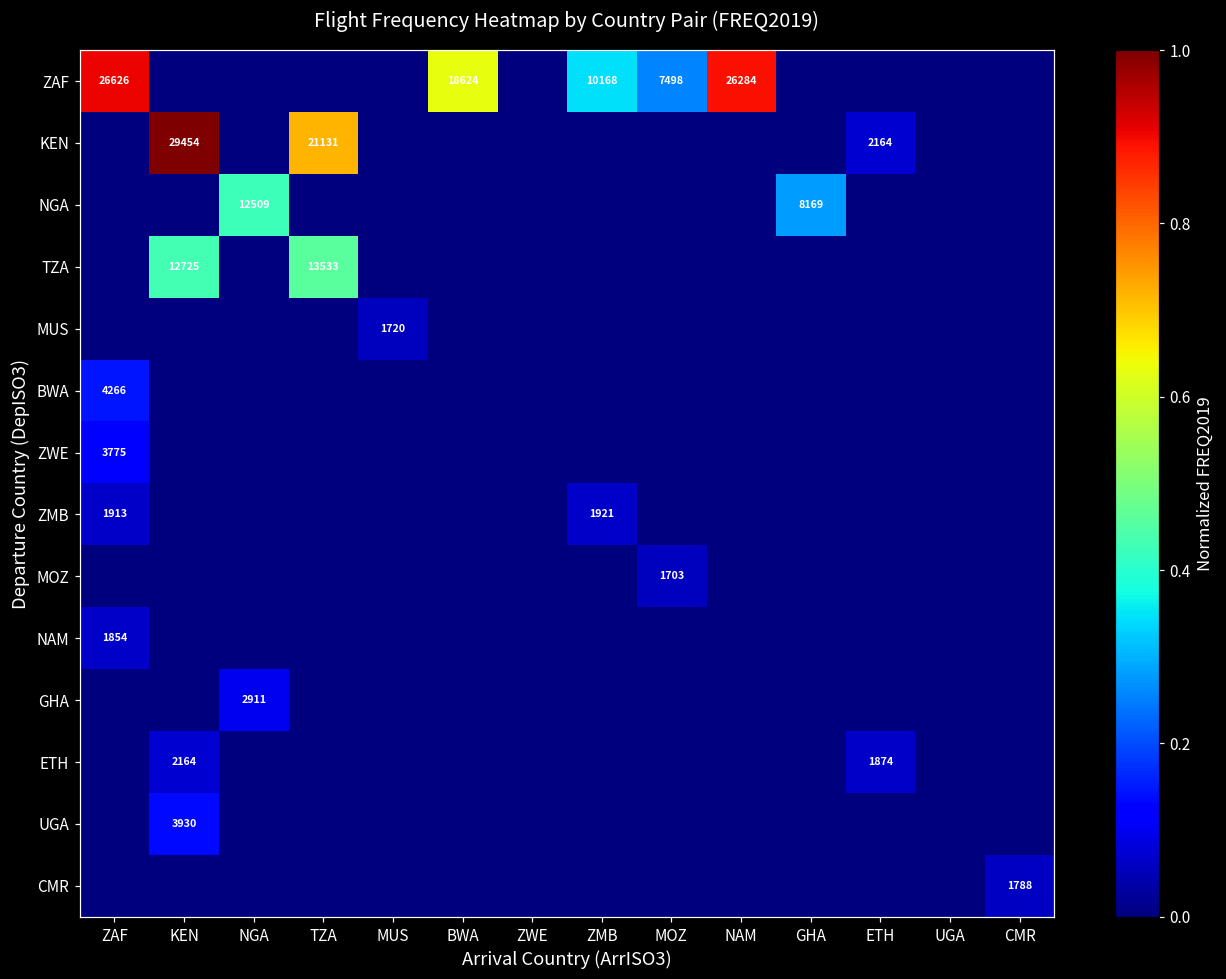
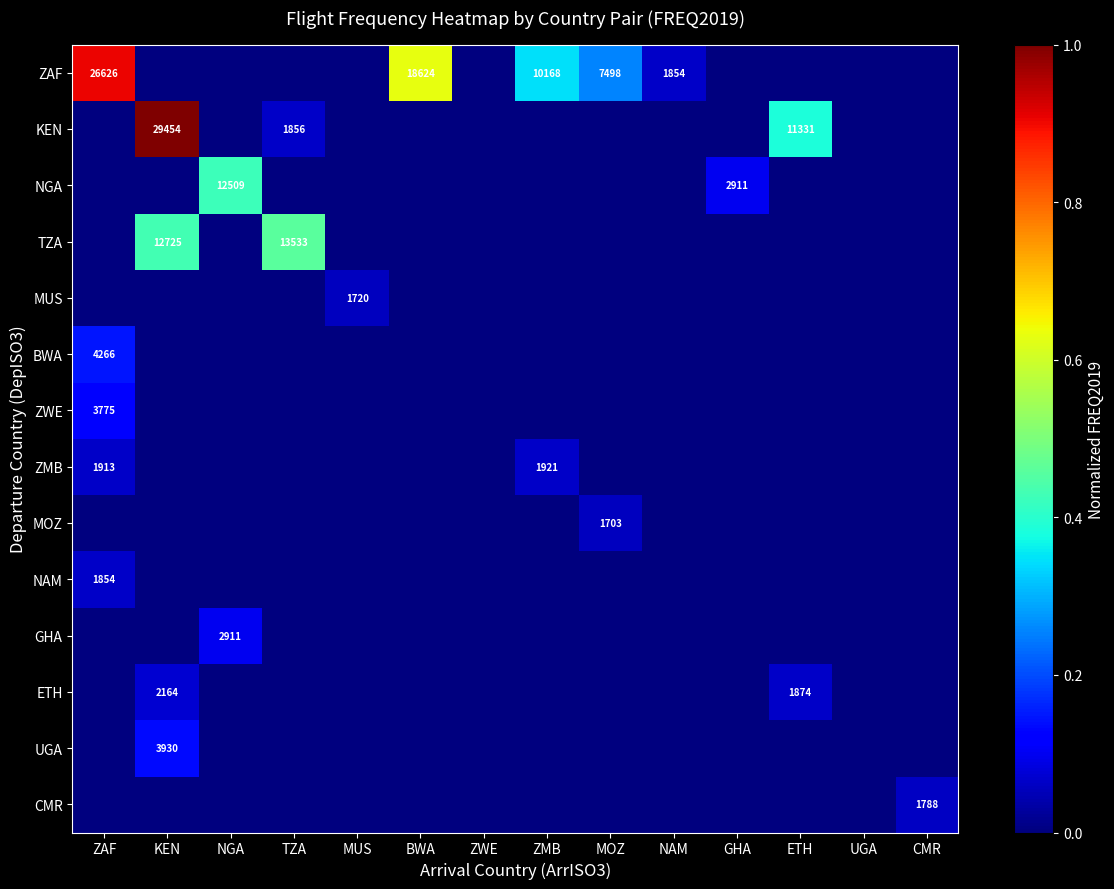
ZAF, NAM: 26284 -> 1854
KEN, TZA: 21131 -> 1856
KEN, ETH: 2164 -> 11331
NGA, GHA: 8169 -> 2911
